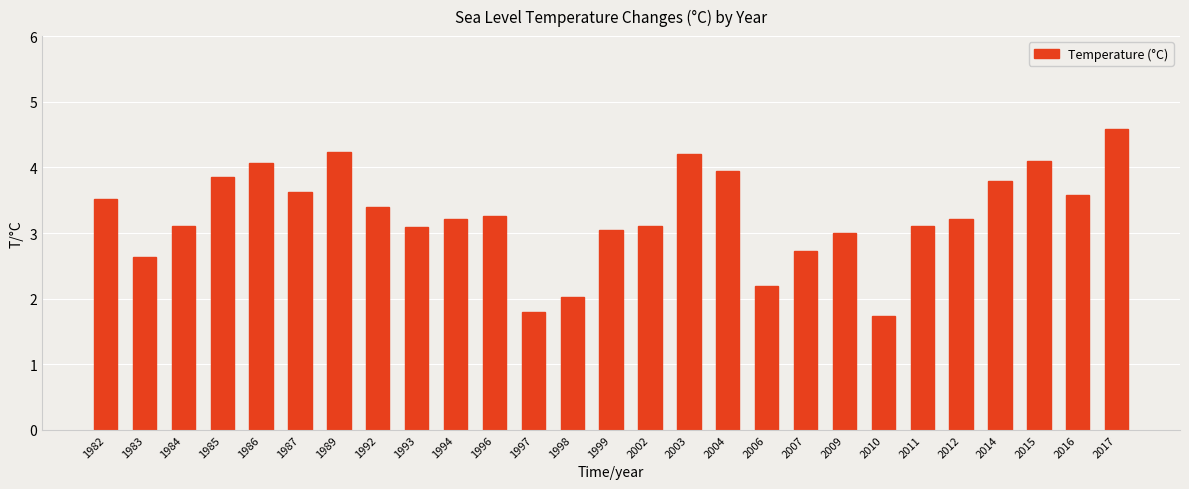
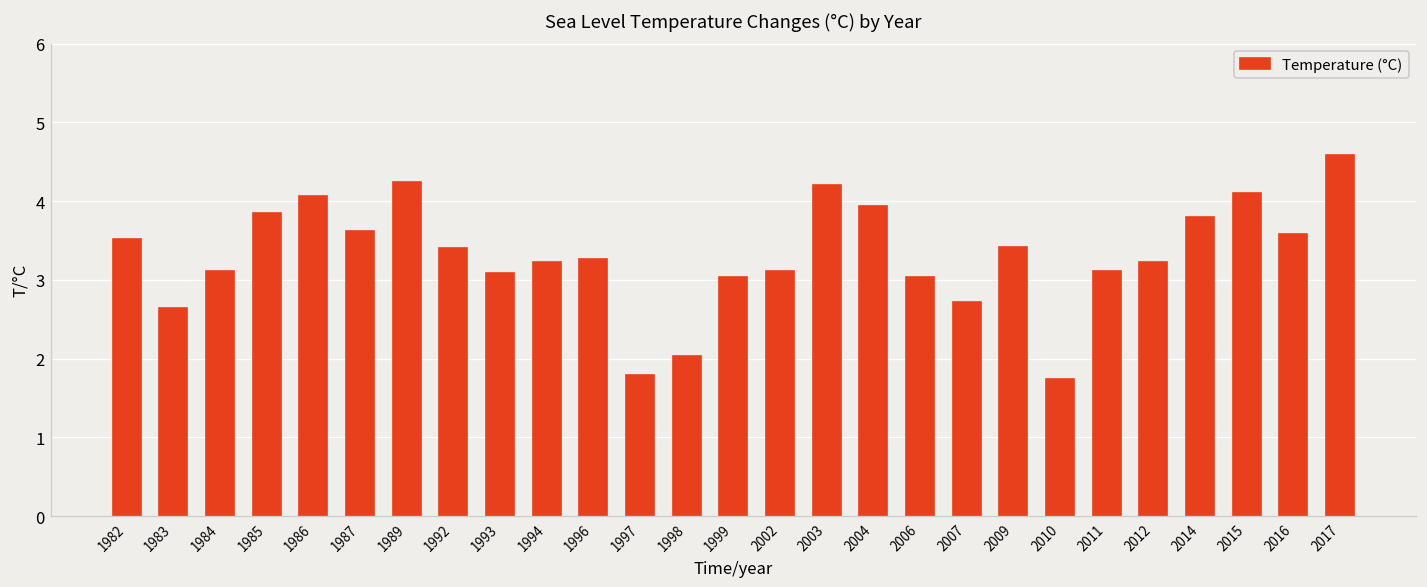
2006: 2.2 -> 3.0
2009: 3.0 -> 3.4
